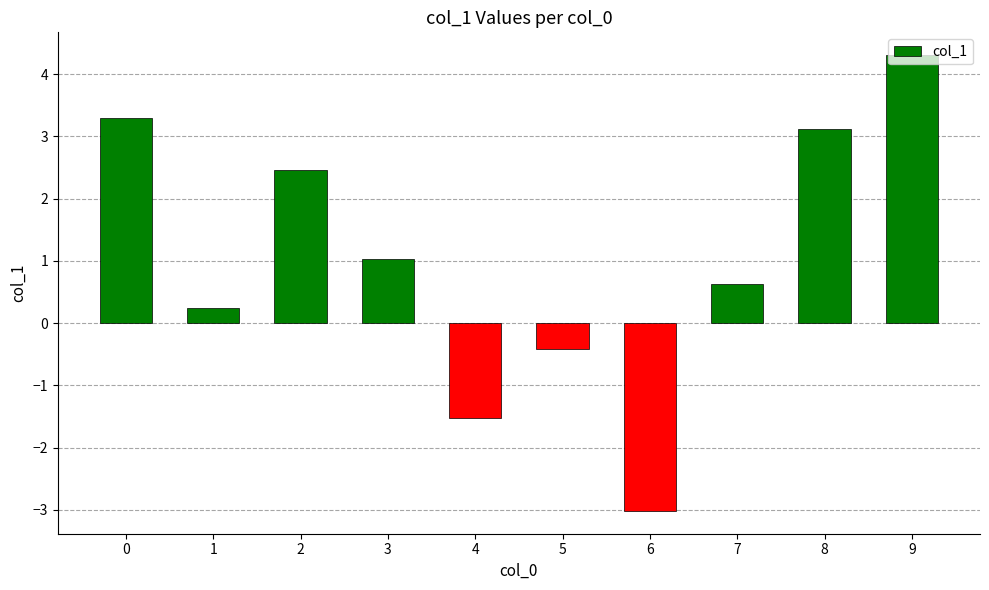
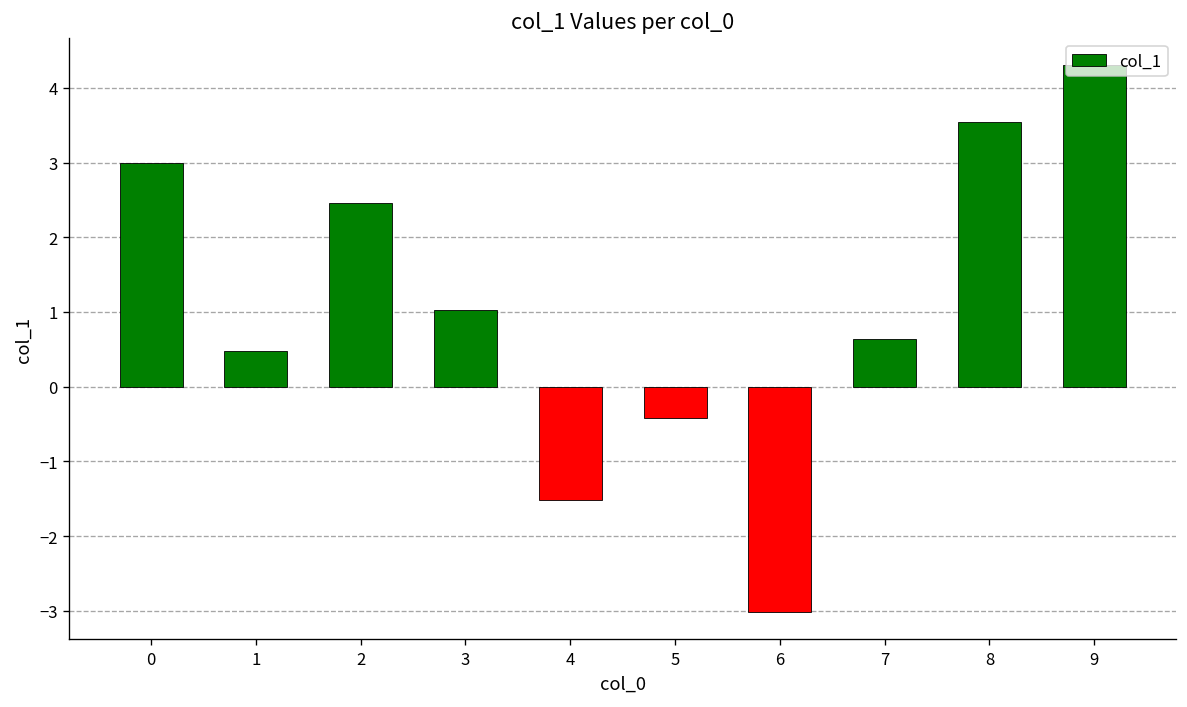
0: 3.3 -> 3.0
1: 0.2 -> 0.5
8: 3.1 -> 3.5
